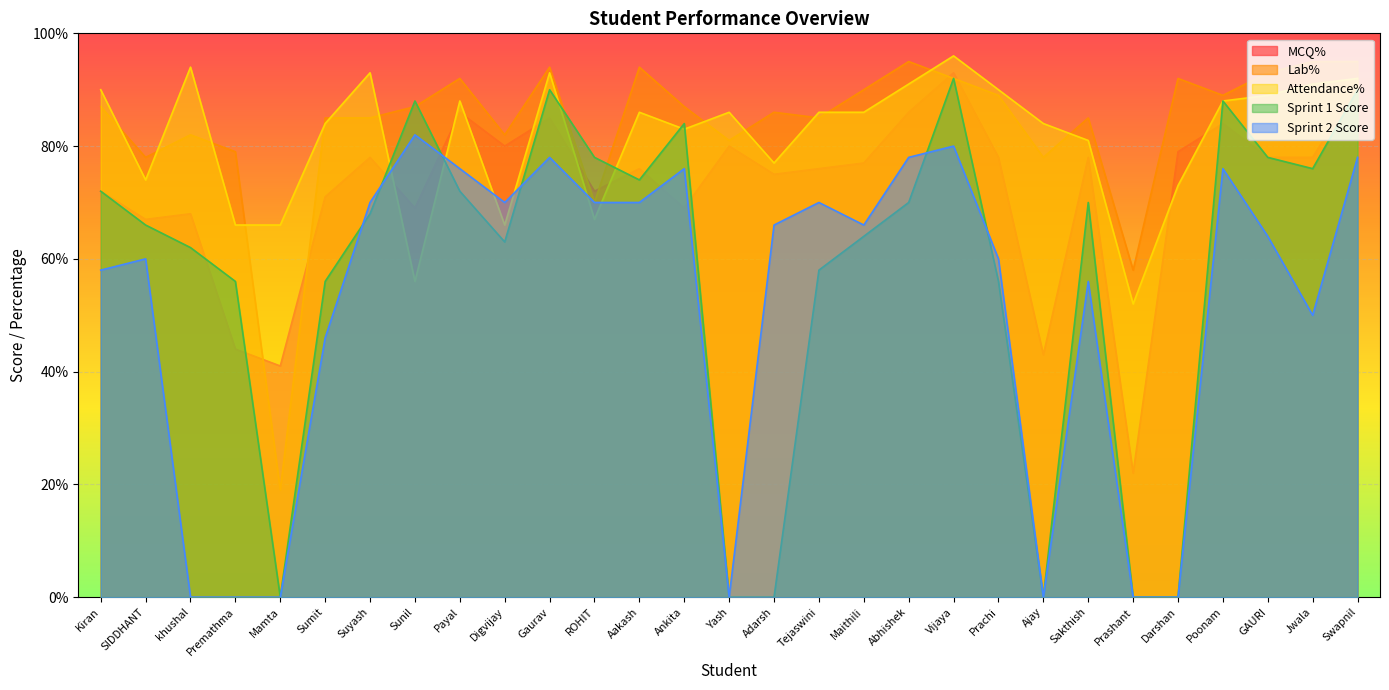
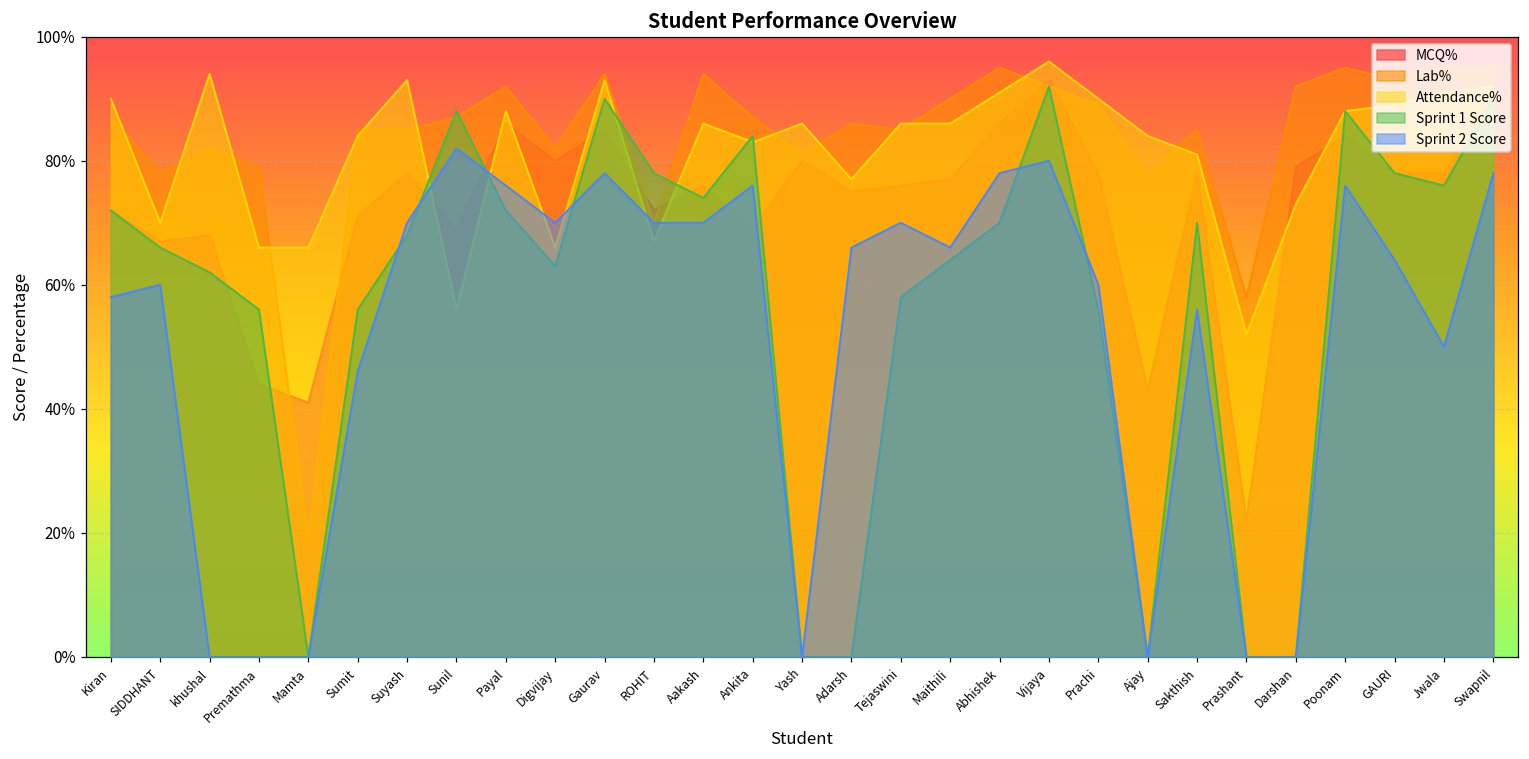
Attendance%, SIDDHANT: 74% -> 70%
Lab%, Poonam: 89% -> 95%
